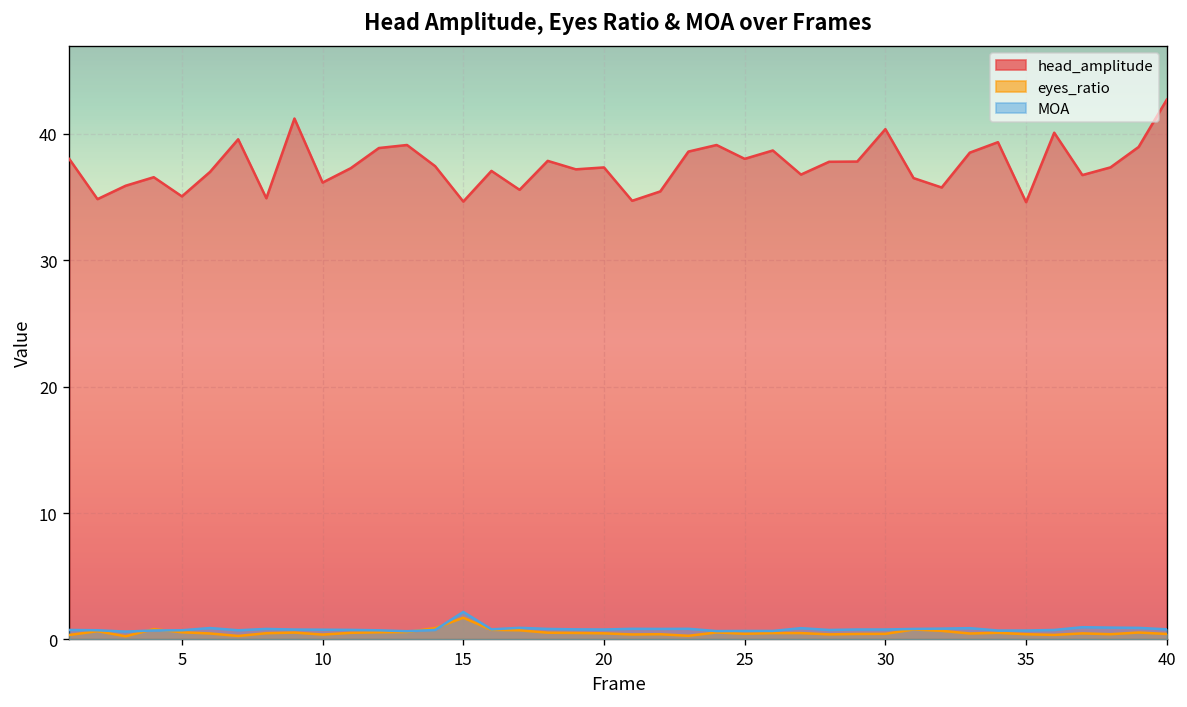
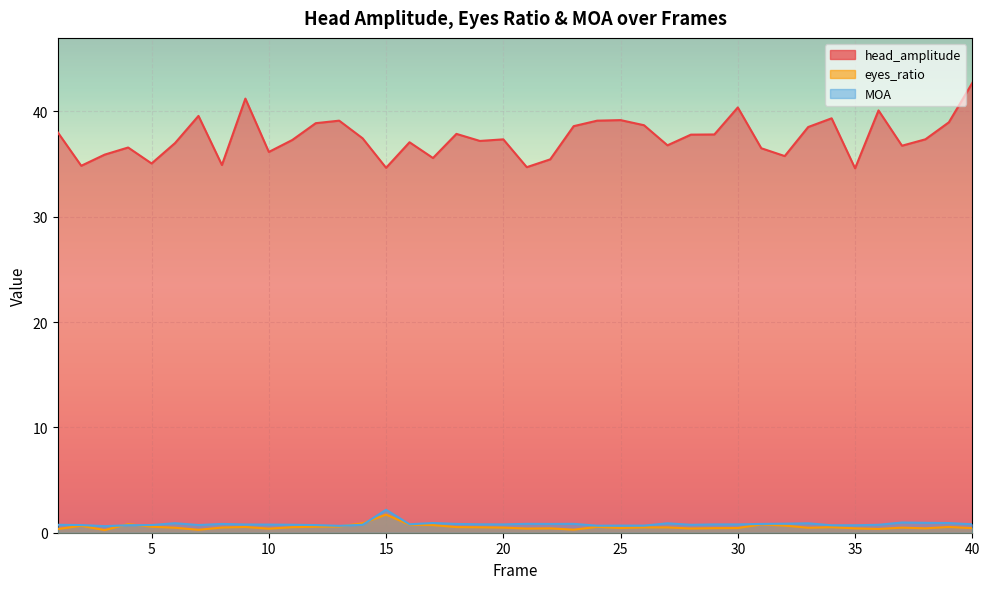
head_amplitude, 25: 38.0 -> 39.2
